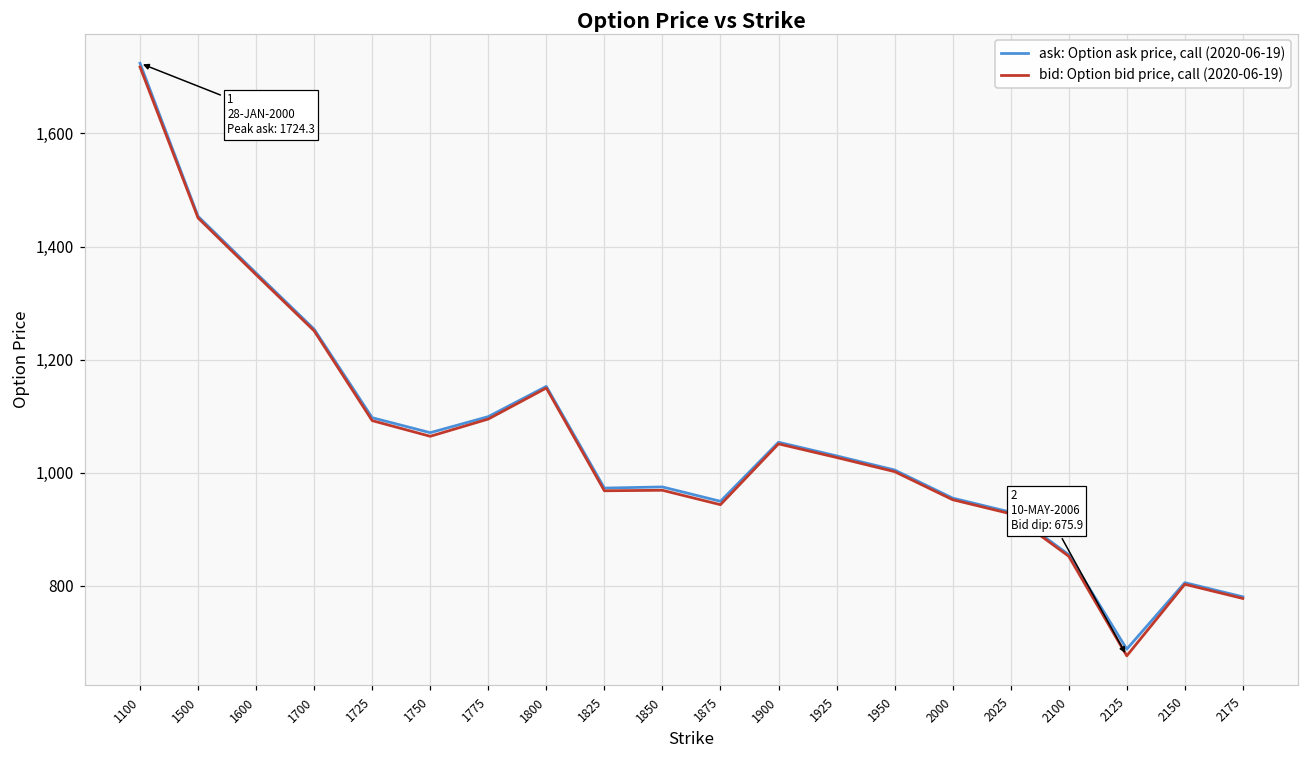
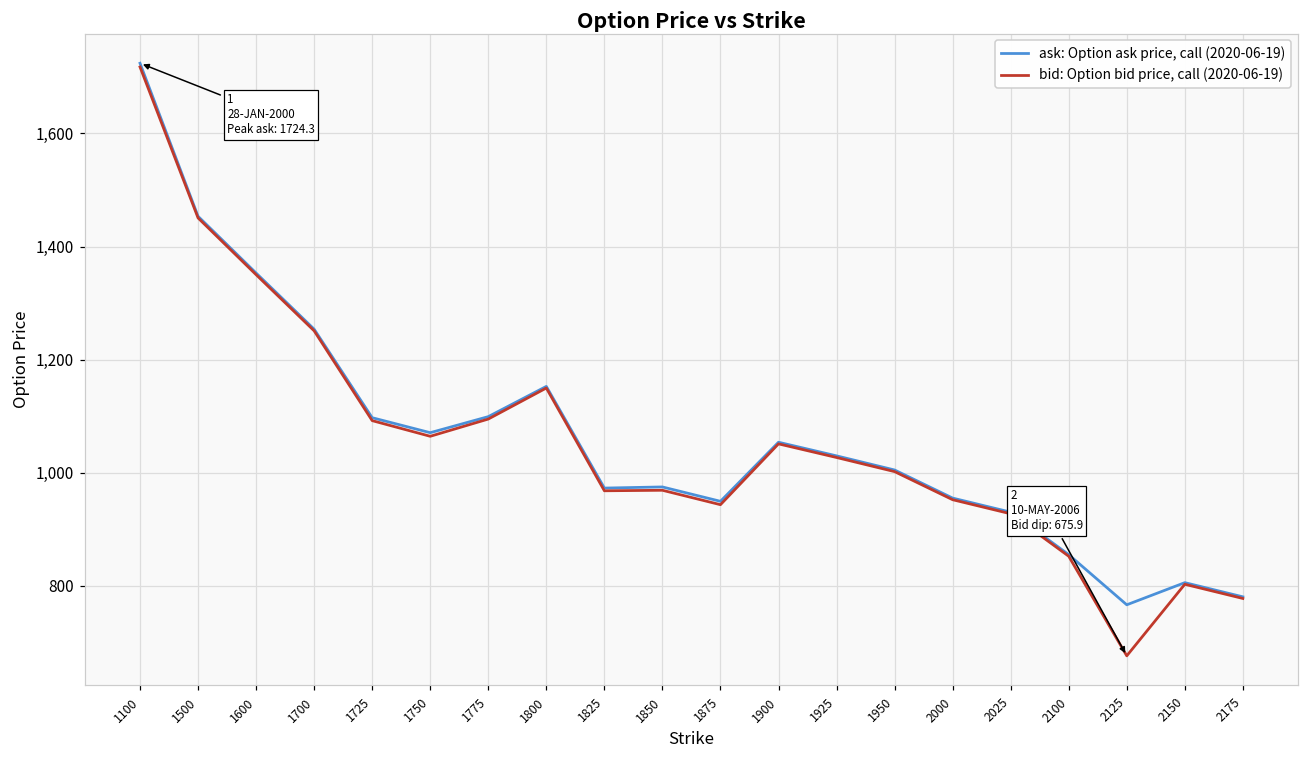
ask: Option ask price, call (2020-06-19), 2125: 690 -> 770
